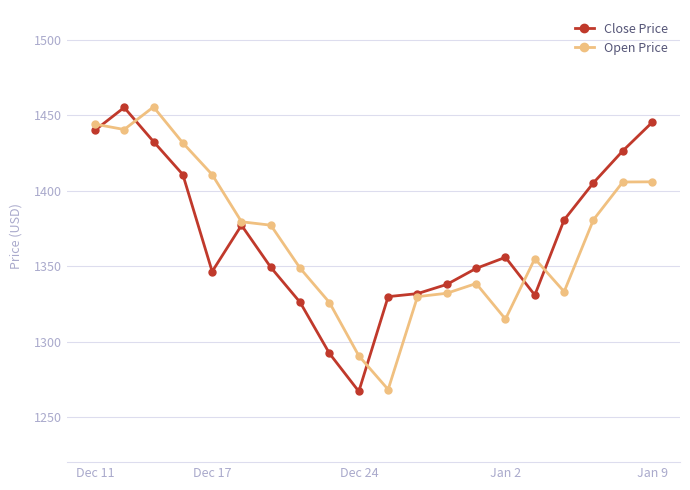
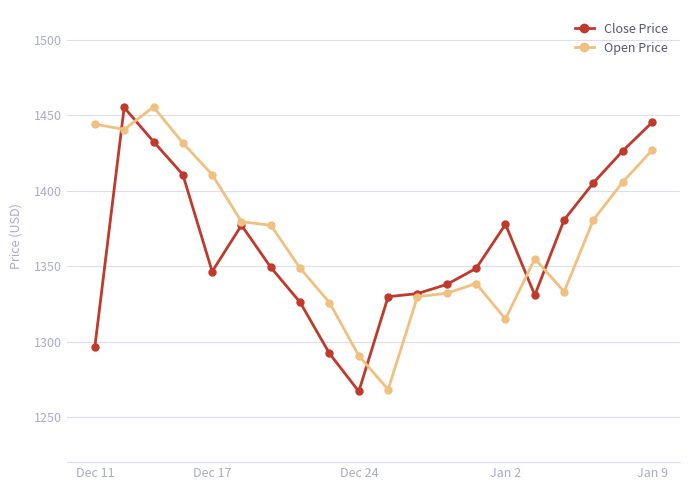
Close Price, Dec 11: 1440 -> 1296
Close Price, Jan 2: 1356 -> 1378
Open Price, Jan 9: 1406 -> 1427
